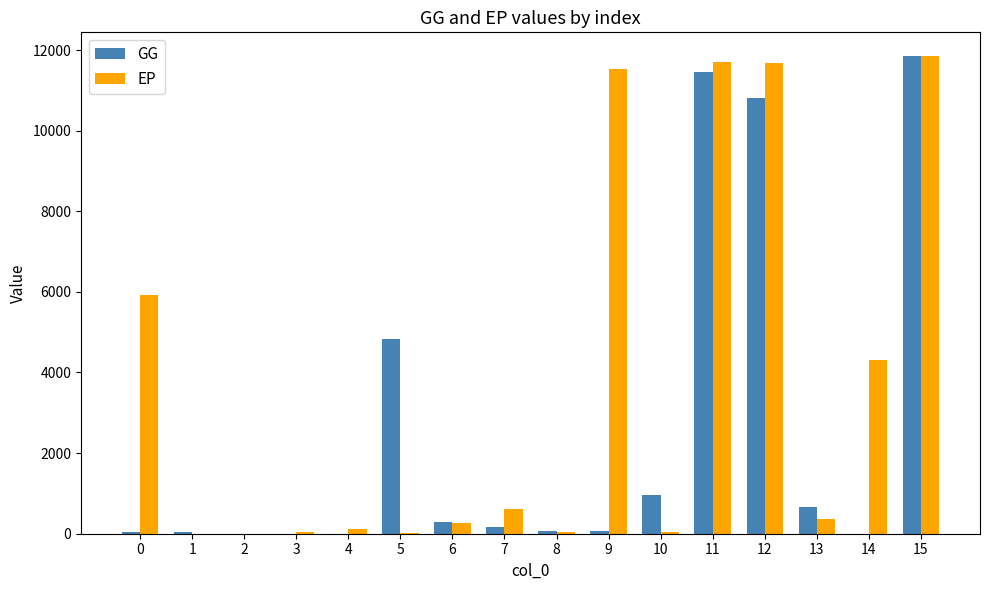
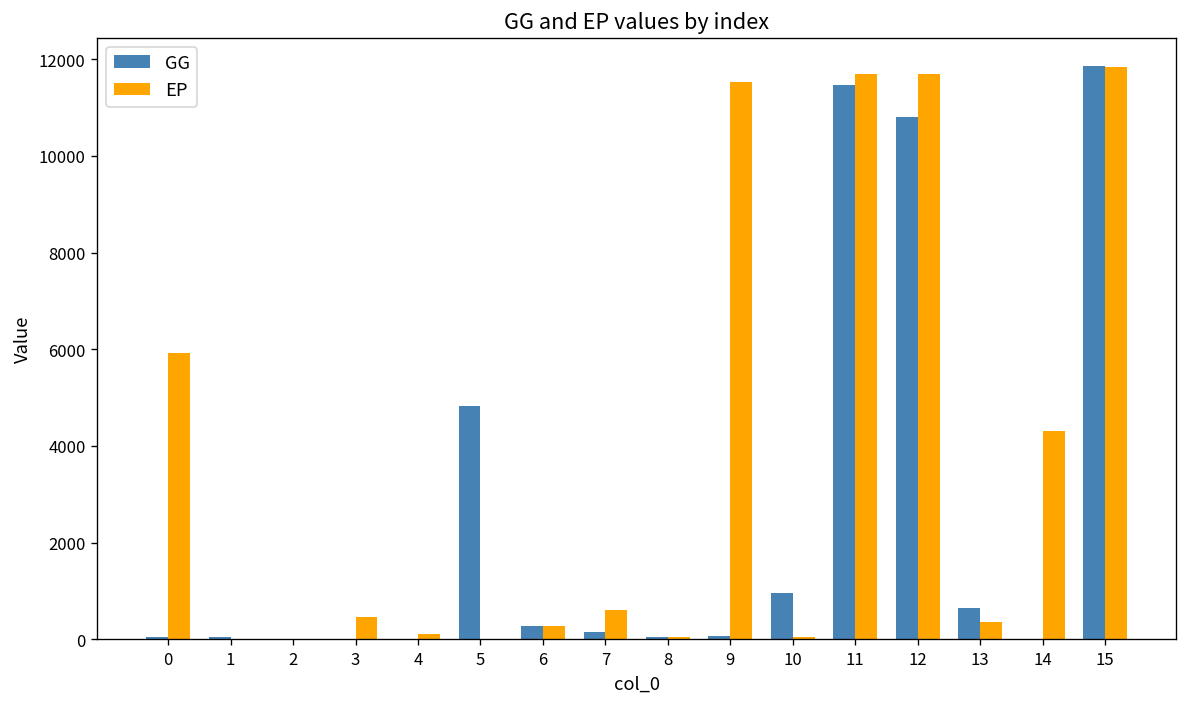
EP, 3: 0 -> 500
